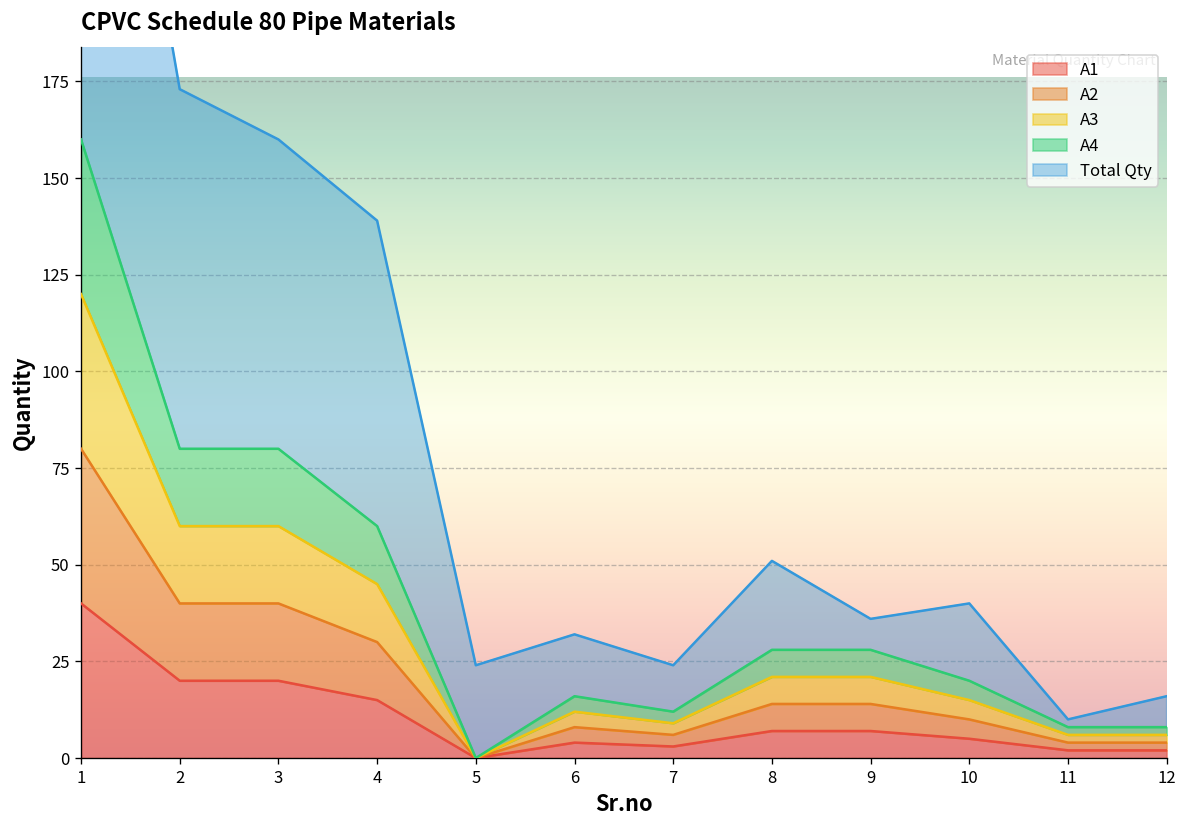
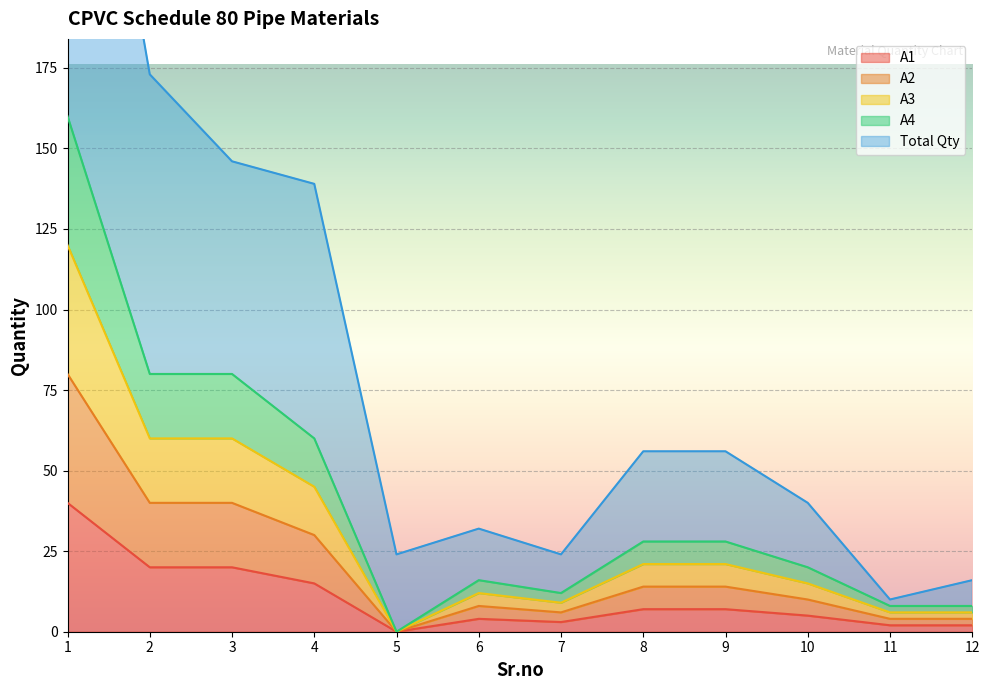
Total Qty, 3: 80 -> 66
Total Qty, 8: 23 -> 28
Total Qty, 9: 8 -> 28
